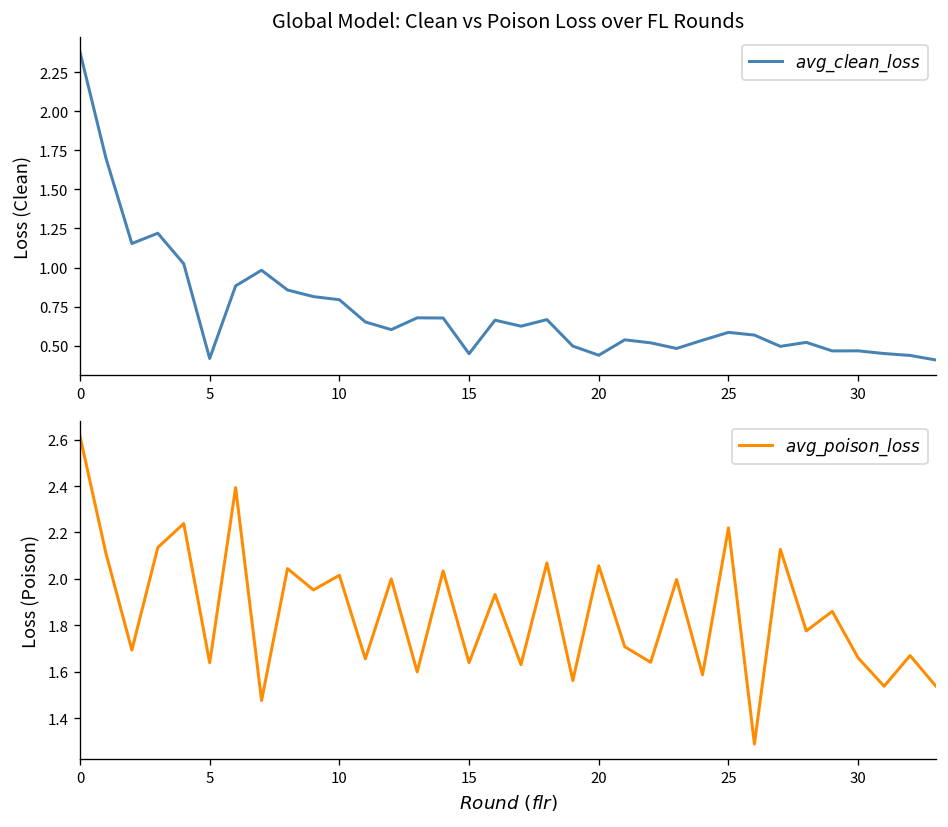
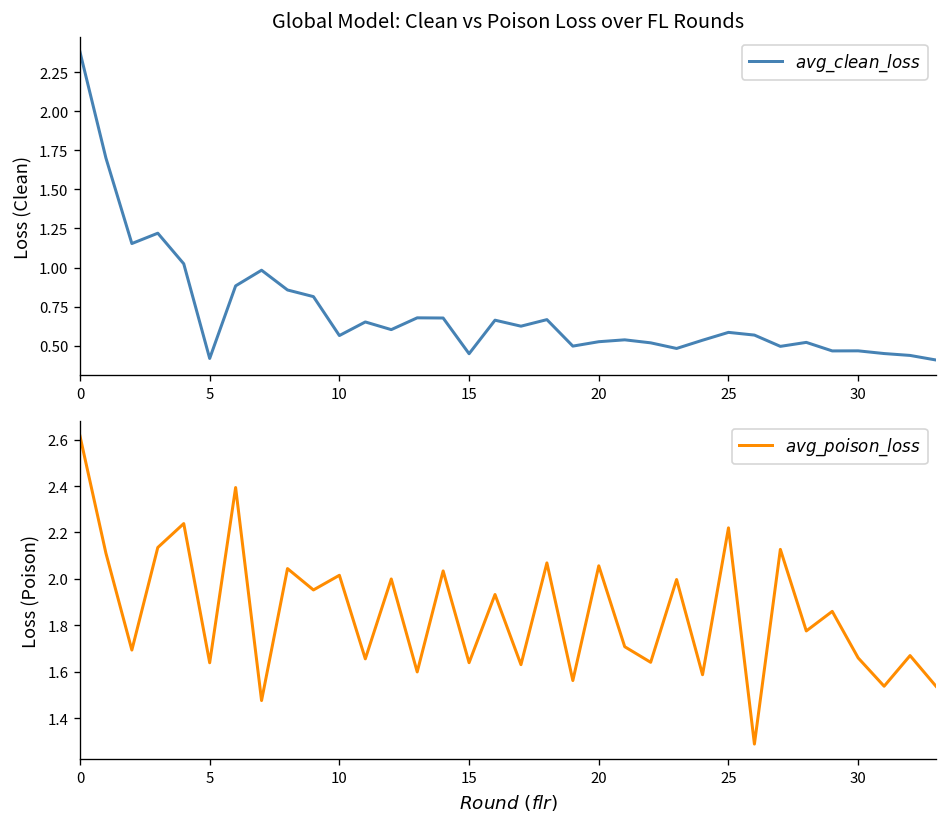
Global Model: Clean vs Poison Loss over FL Rounds, 10: 0.79 -> 0.57
Global Model: Clean vs Poison Loss over FL Rounds, 20: 0.44 -> 0.53
